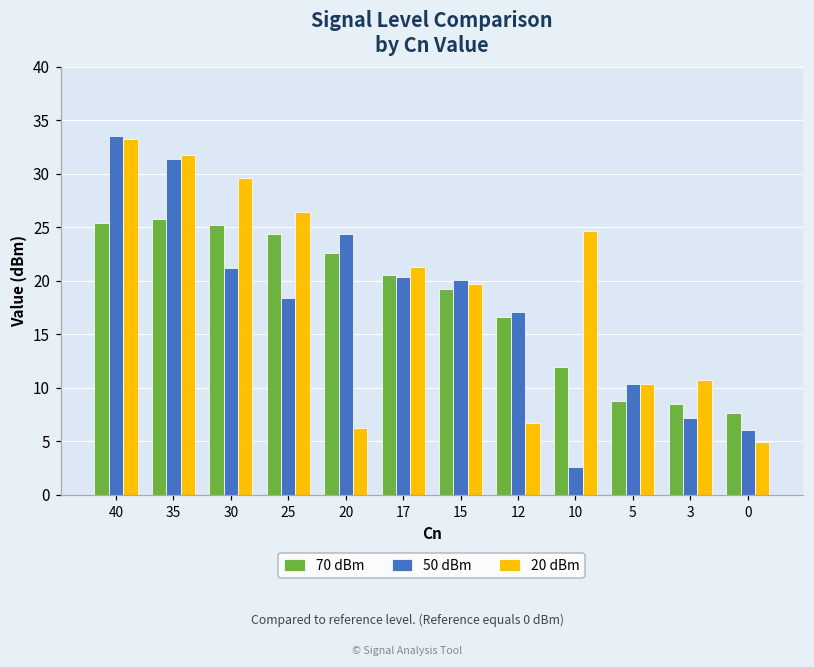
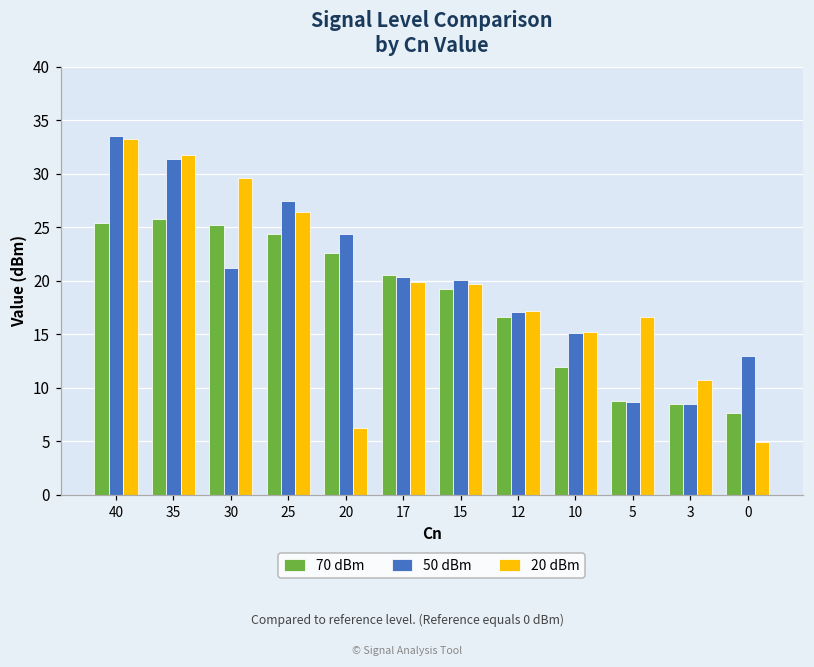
50 dBm, 25: 18 -> 28
20 dBm, 17: 21 -> 20
20 dBm, 12: 7 -> 17
50 dBm, 10: 3 -> 15
20 dBm, 10: 25 -> 15
50 dBm, 5: 10 -> 9
20 dBm, 5: 10 -> 17
50 dBm, 3: 7 -> 9
50 dBm, 0: 6 -> 13
